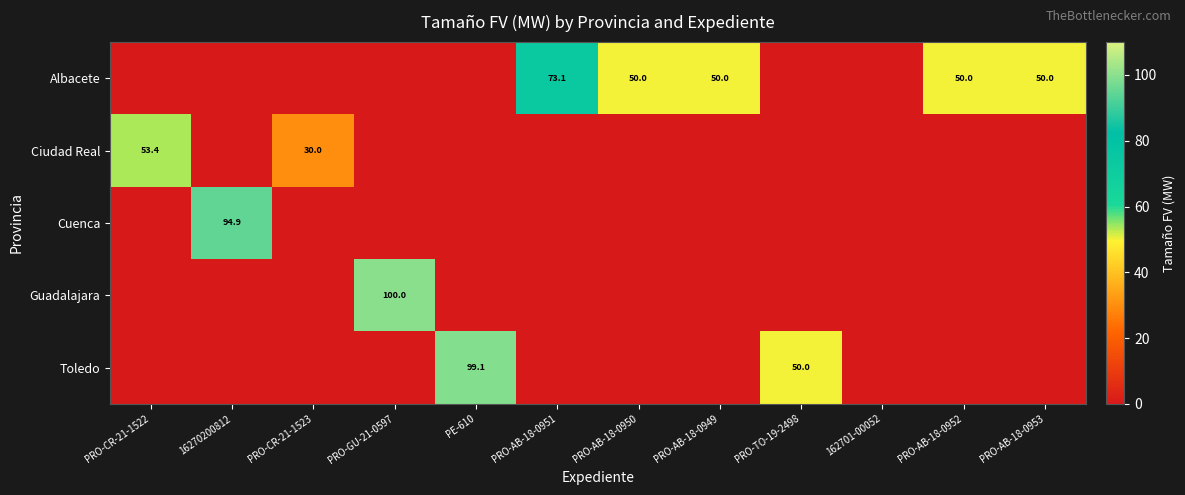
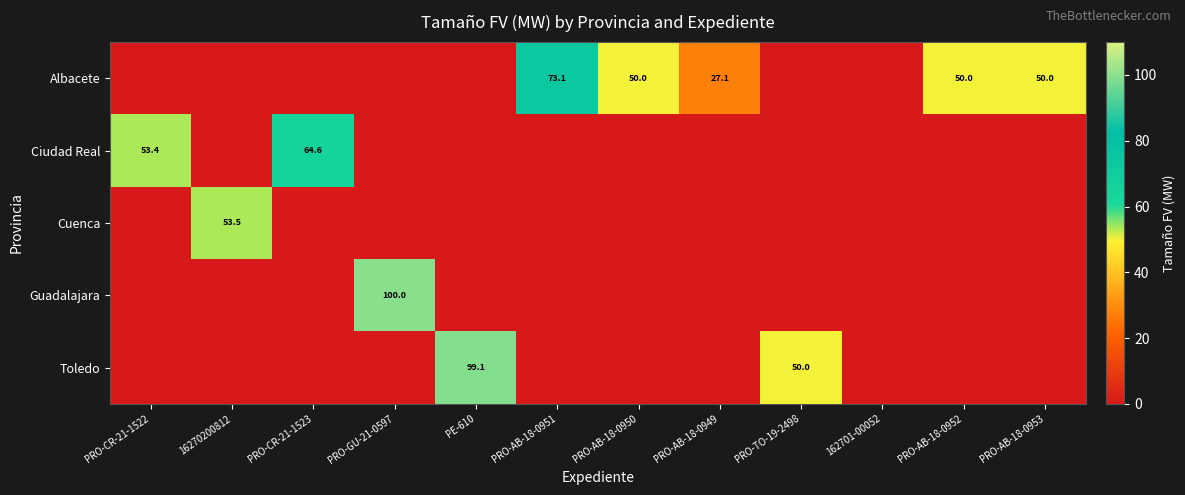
Albacete, PRO-AB-18-0949: 50.0 -> 27.1
Ciudad Real, PRO-CR-21-1523: 30.0 -> 64.6
Cuenca, 16270200812: 94.9 -> 53.5
